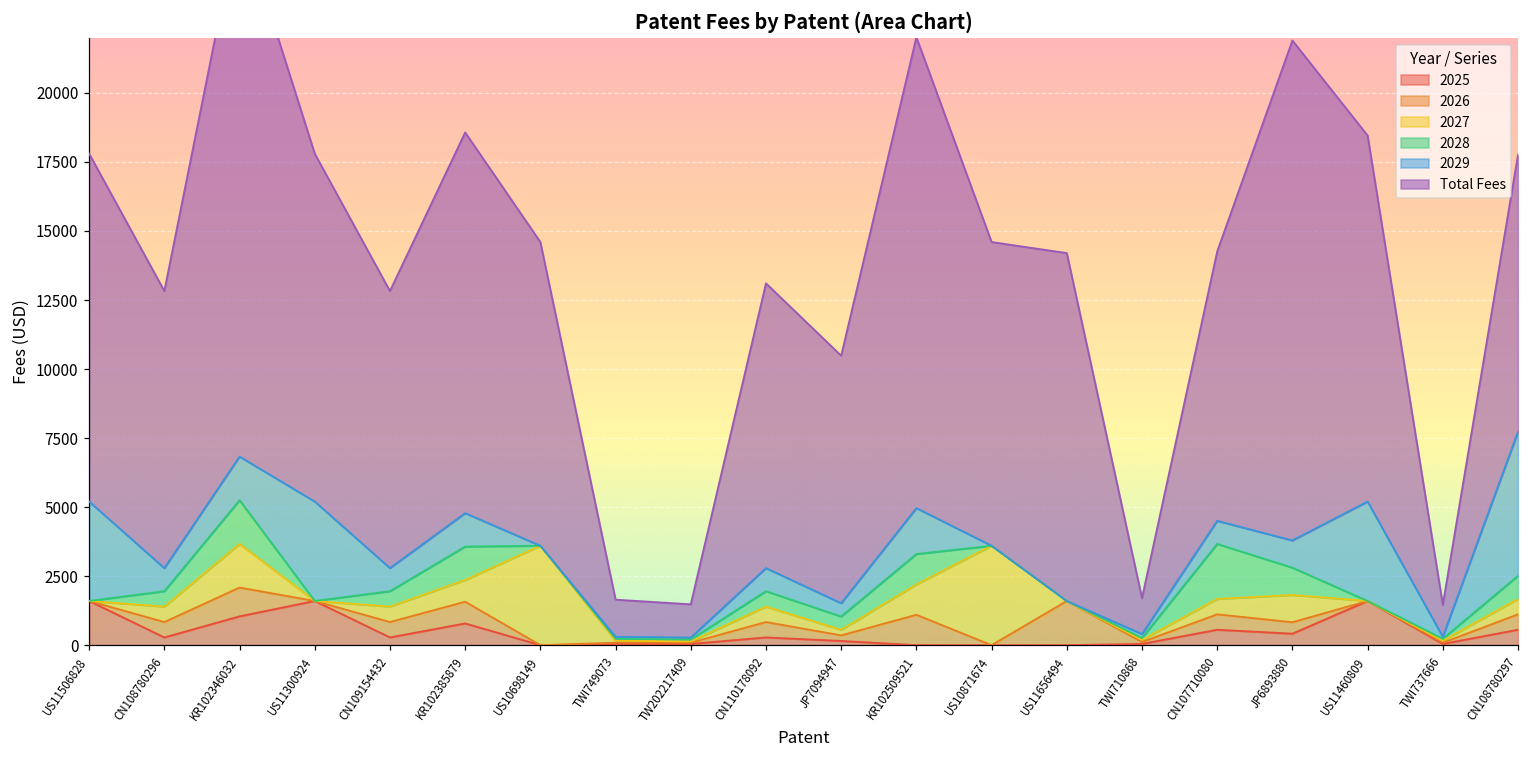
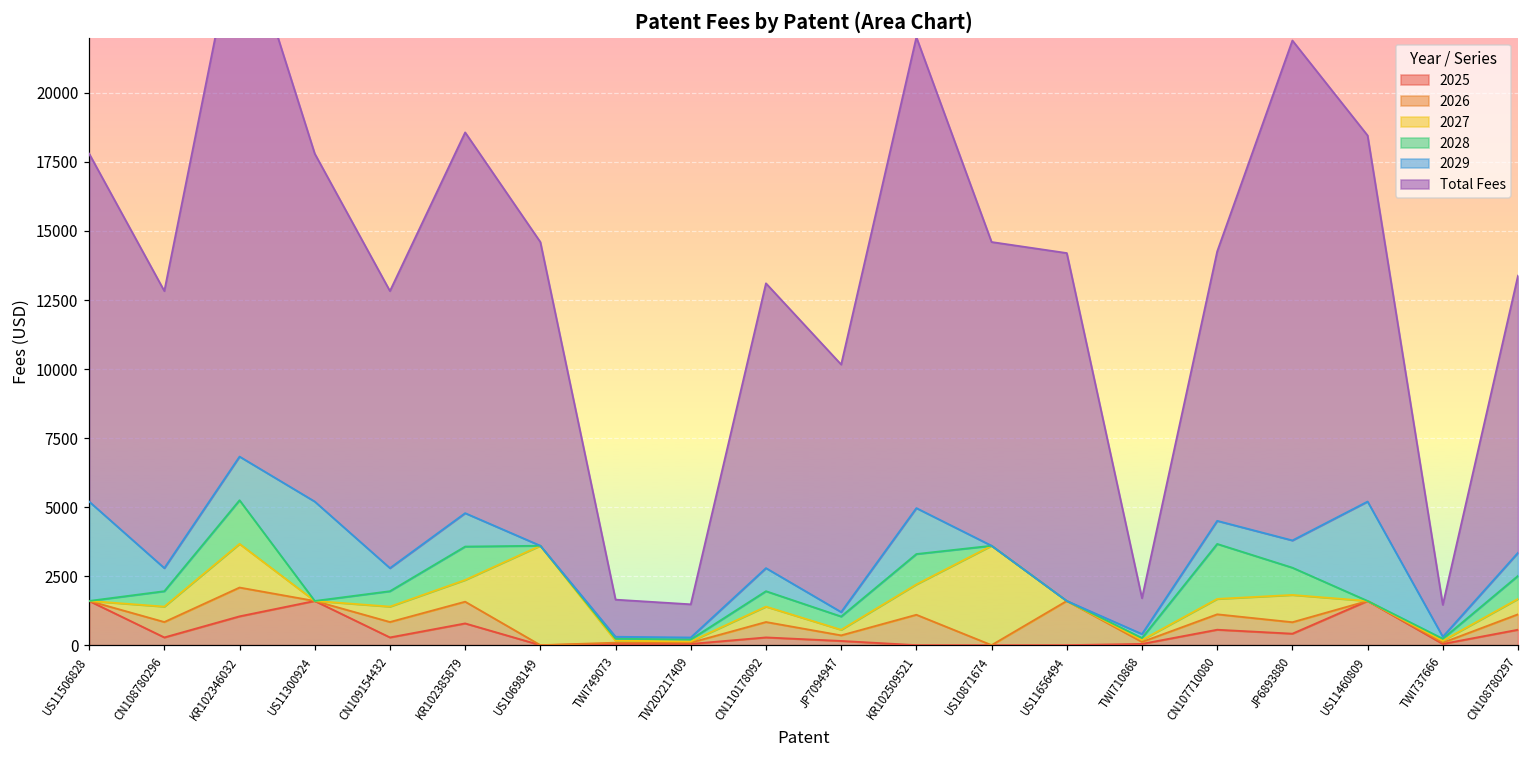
2029, JP7094947: 500 -> 200
2029, CN108780297: 5200 -> 800
